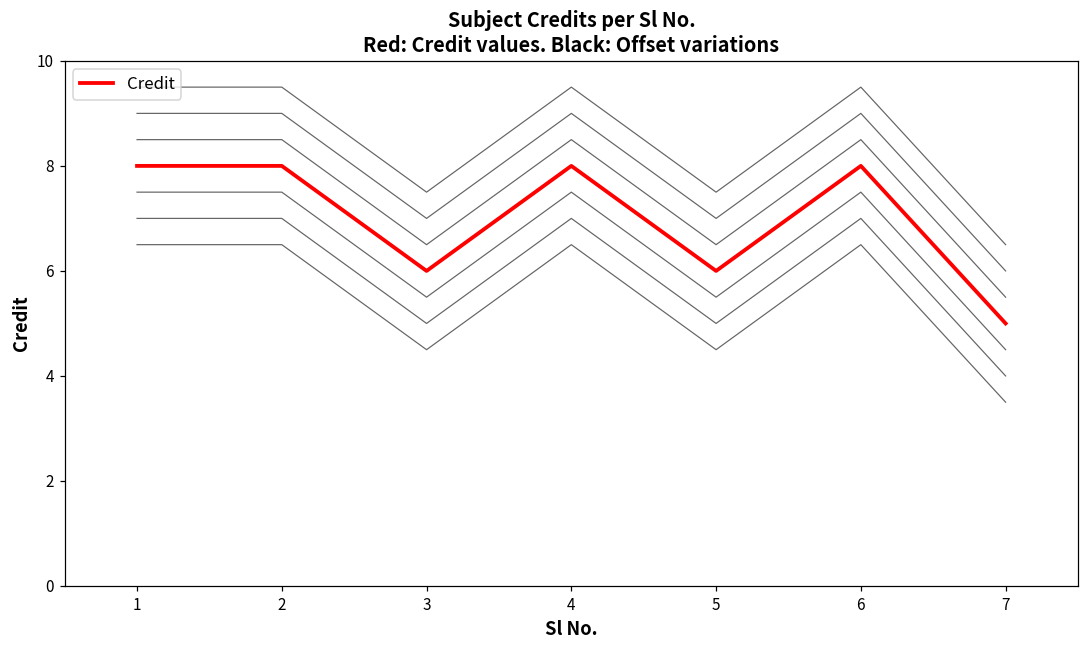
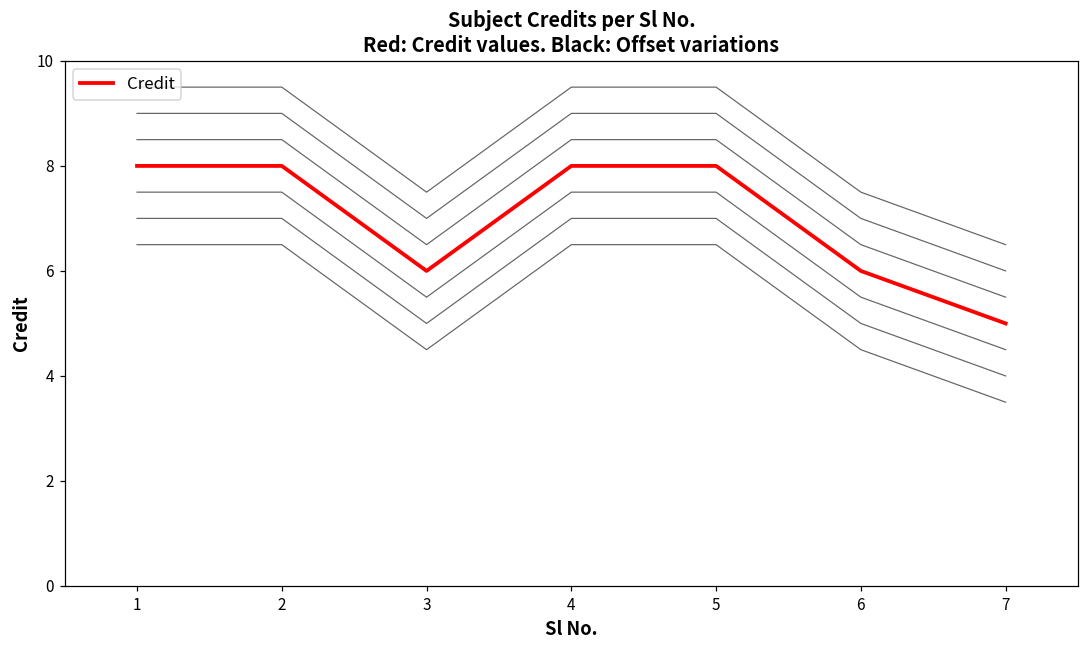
Credit, 5: 6 -> 8
Credit, 6: 8 -> 6
